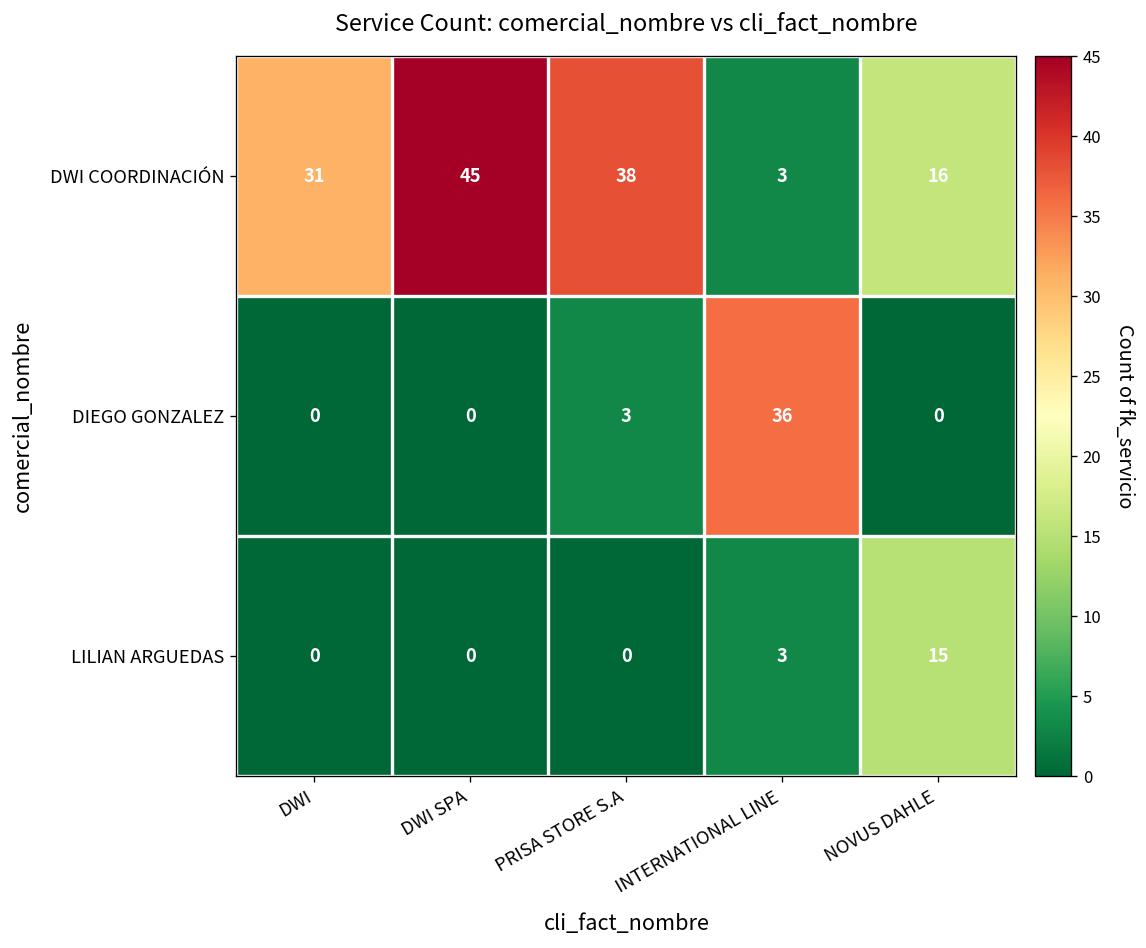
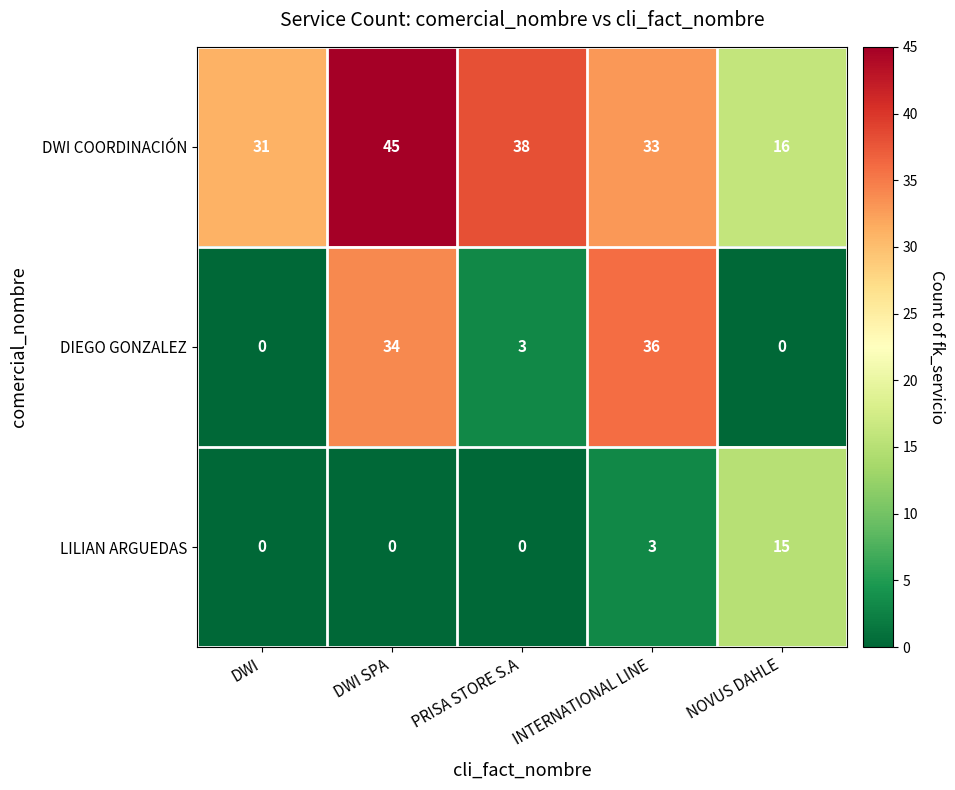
DWI COORDINACIÓN, INTERNATIONAL LINE: 3 -> 33
DIEGO GONZALEZ, DWI SPA: 0 -> 34
